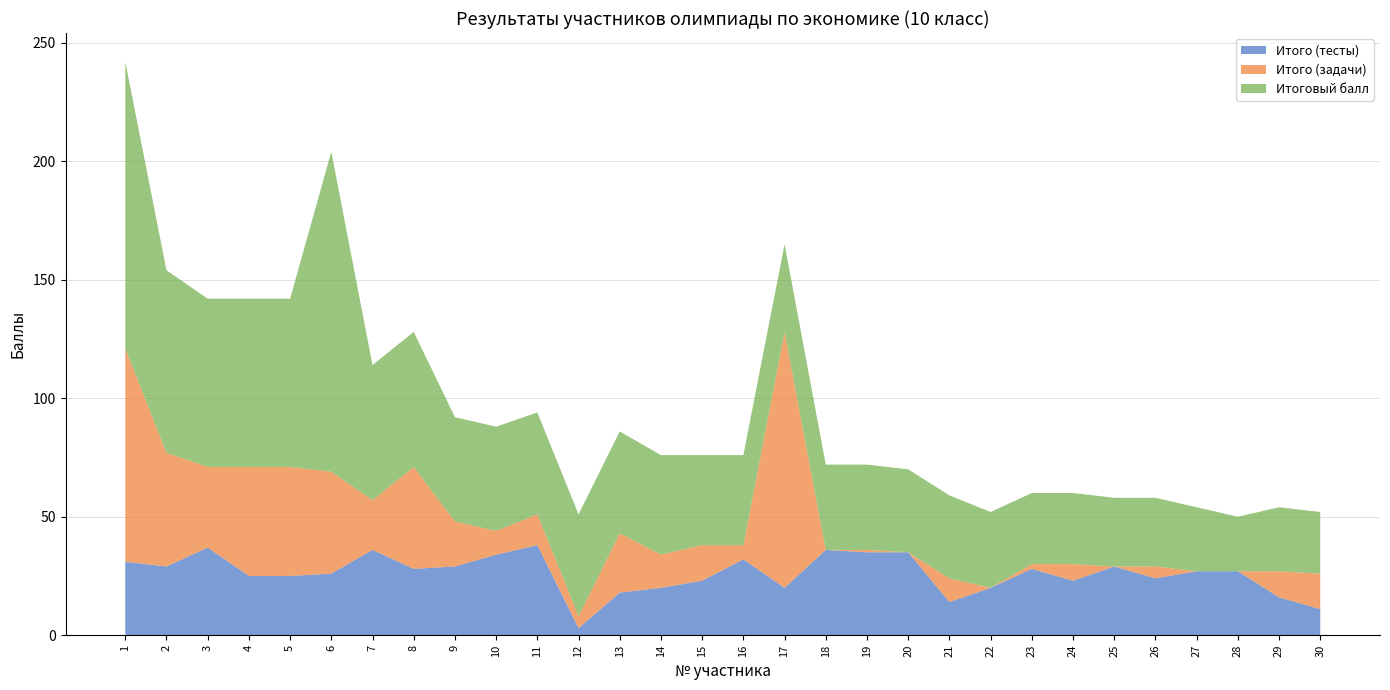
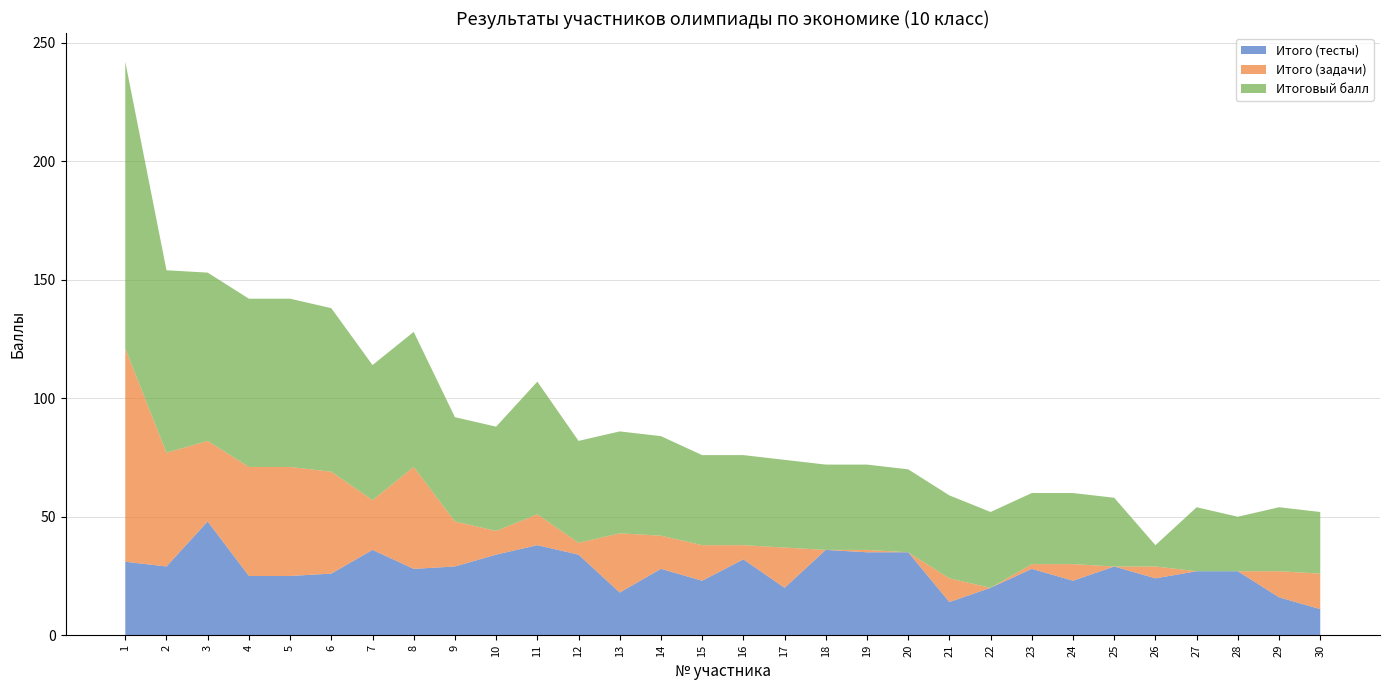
Итого (тесты), 3: 37 -> 48
Итоговый балл, 6: 135 -> 69
Итоговый балл, 11: 43 -> 56
Итого (тесты), 12: 3 -> 34
Итого (тесты), 14: 20 -> 28
Итого (задачи), 17: 108 -> 17
Итоговый балл, 26: 29 -> 9
